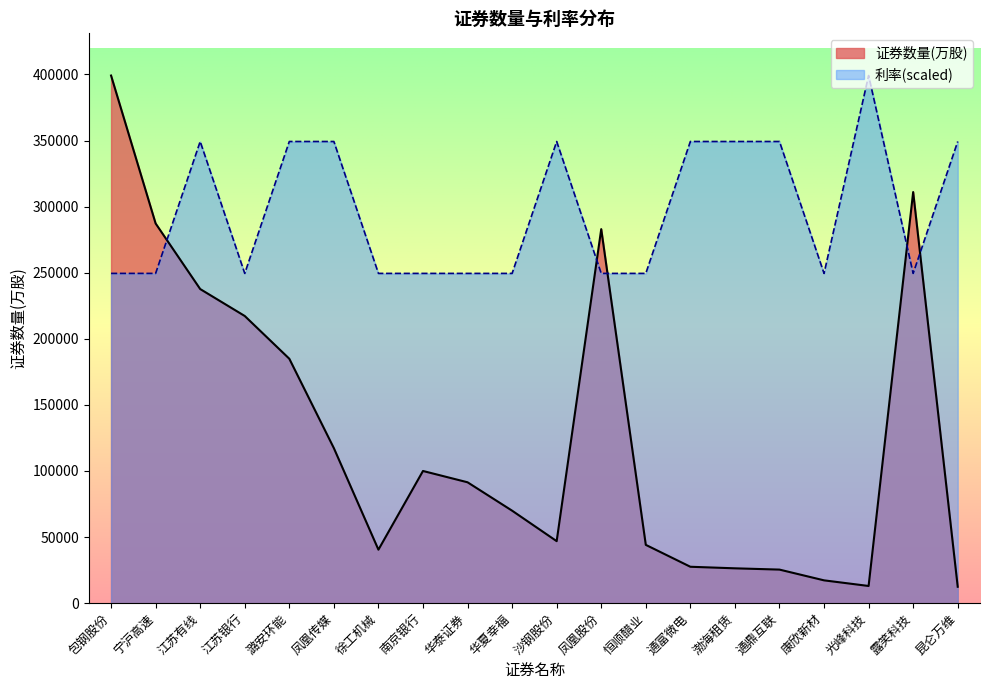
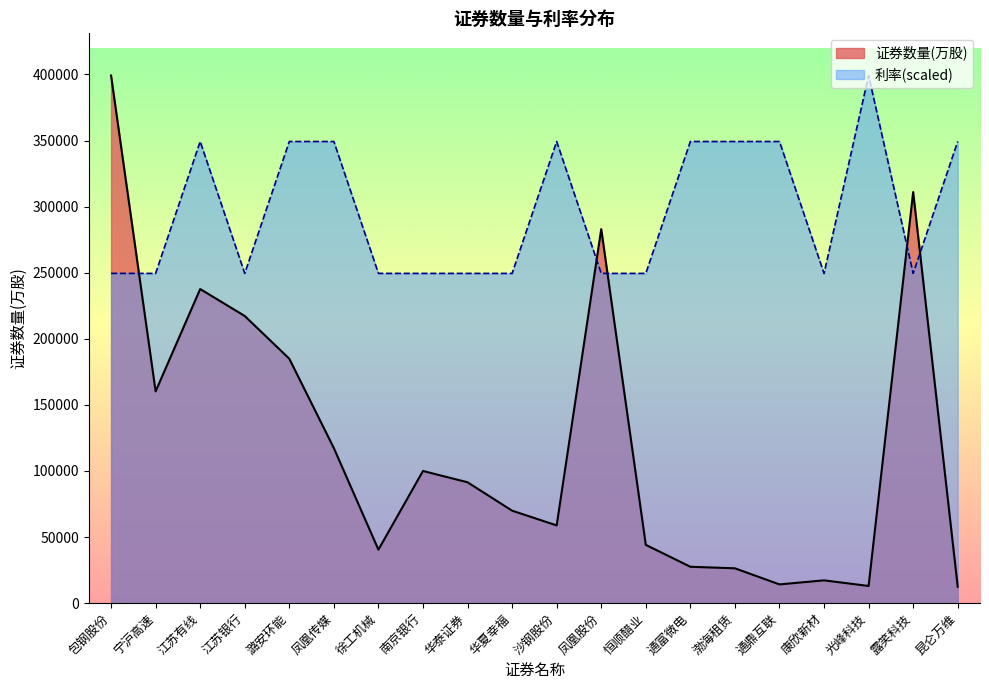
证券数量(万股), 宁沪高速: 287000 -> 160000
证券数量(万股), 沙钢股份: 47000 -> 59000
证券数量(万股), 通鼎互联: 25000 -> 14000
